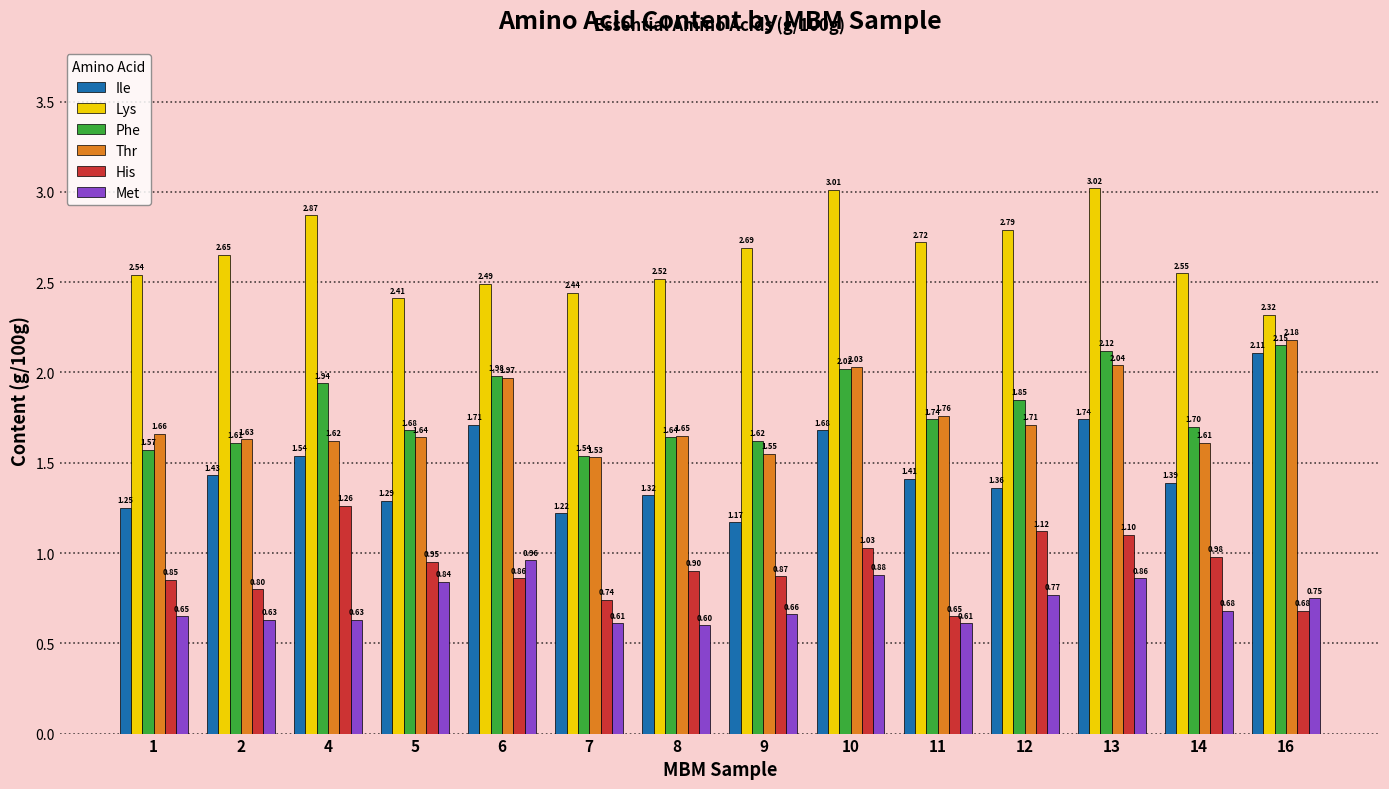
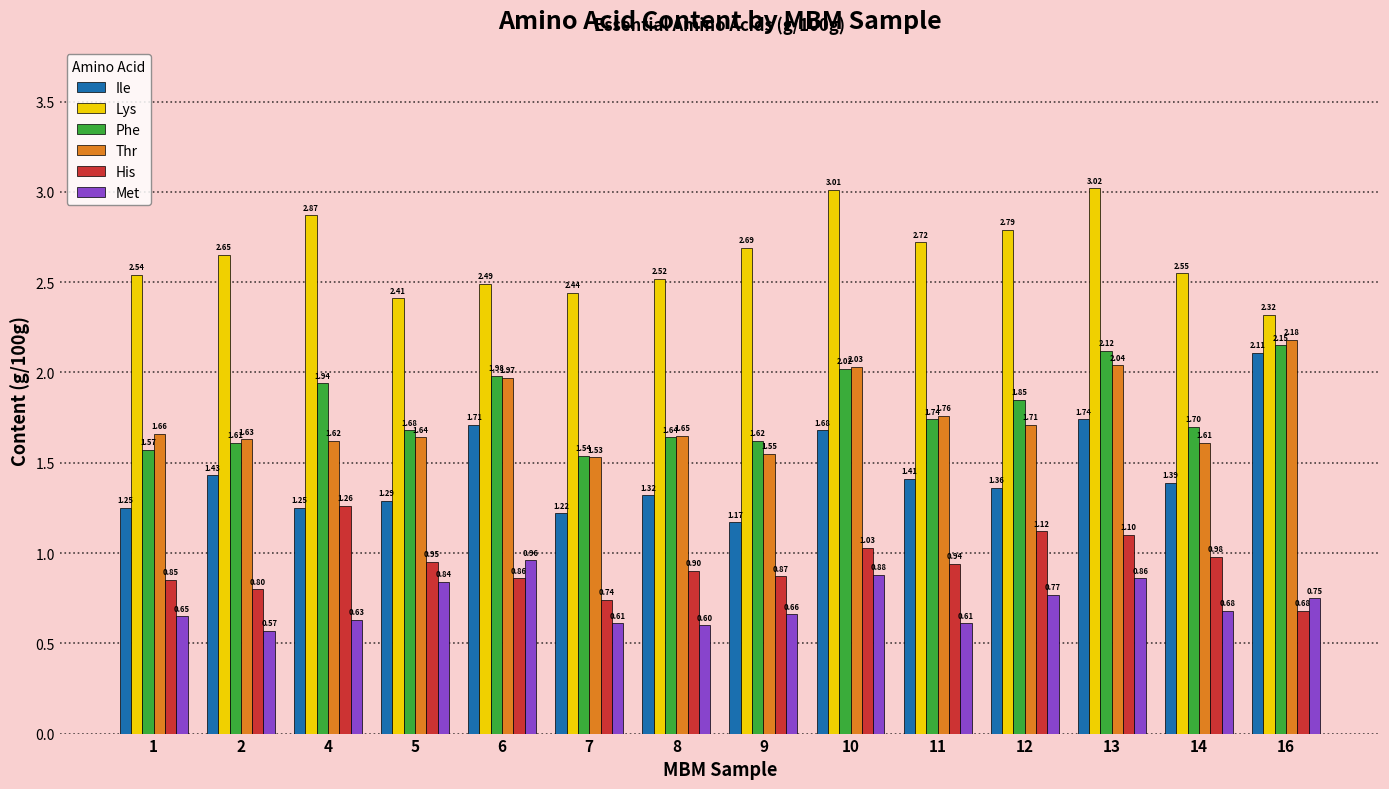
Met, 2: 0.63 -> 0.57
Ile, 4: 1.54 -> 1.25
His, 11: 0.65 -> 0.94
